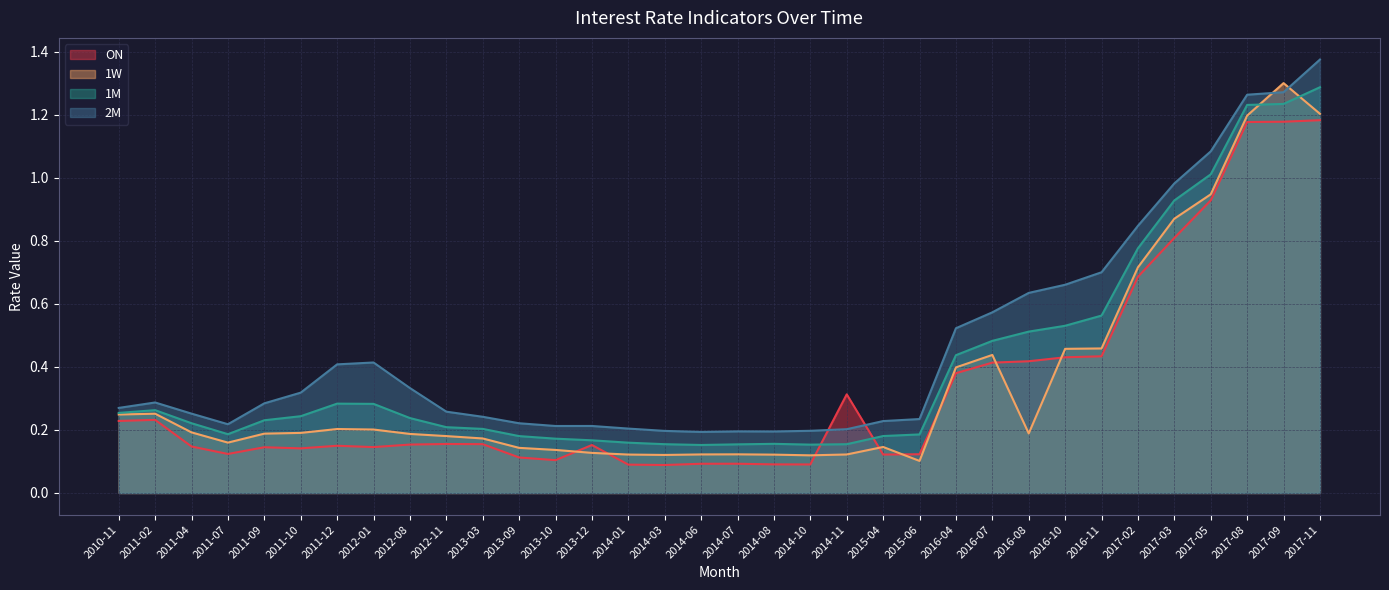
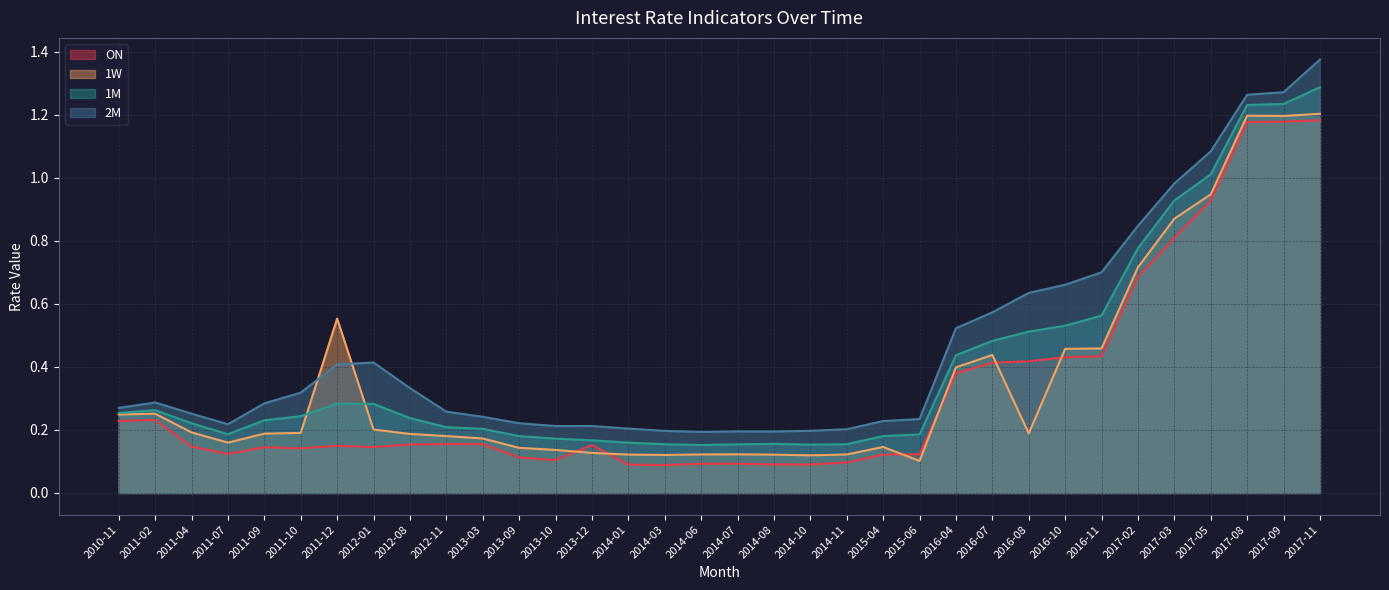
1W, 2011-12: 0.20 -> 0.55
ON, 2014-11: 0.31 -> 0.10
1W, 2017-09: 1.30 -> 1.20
